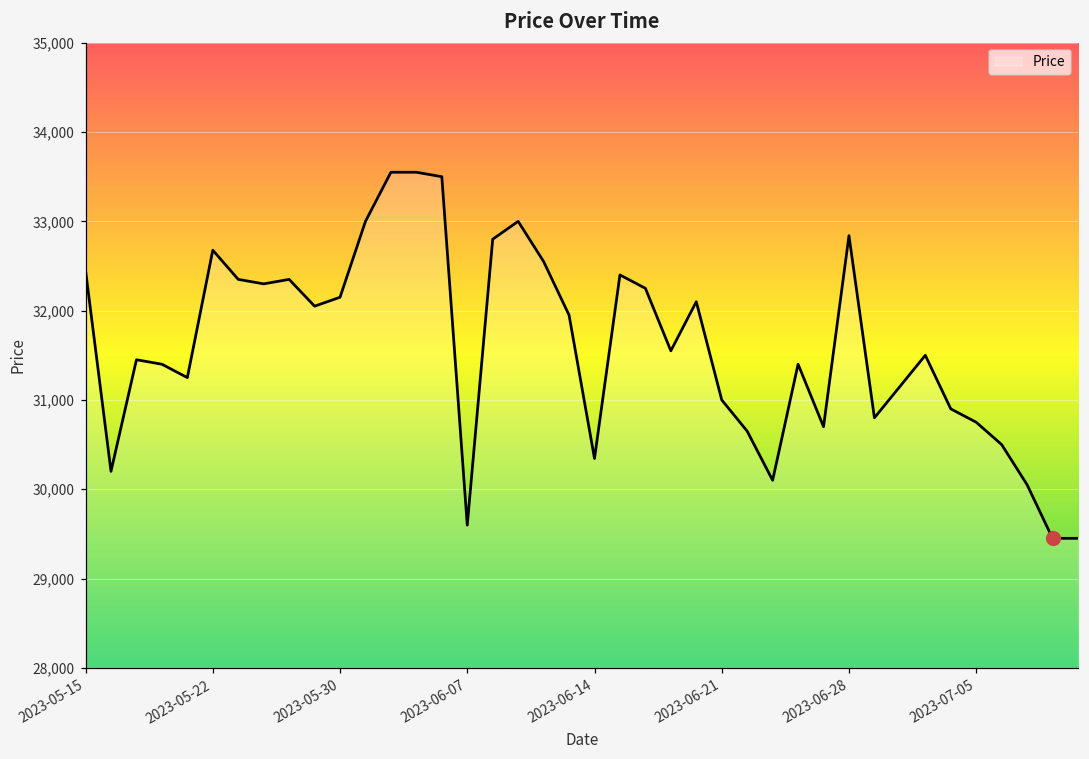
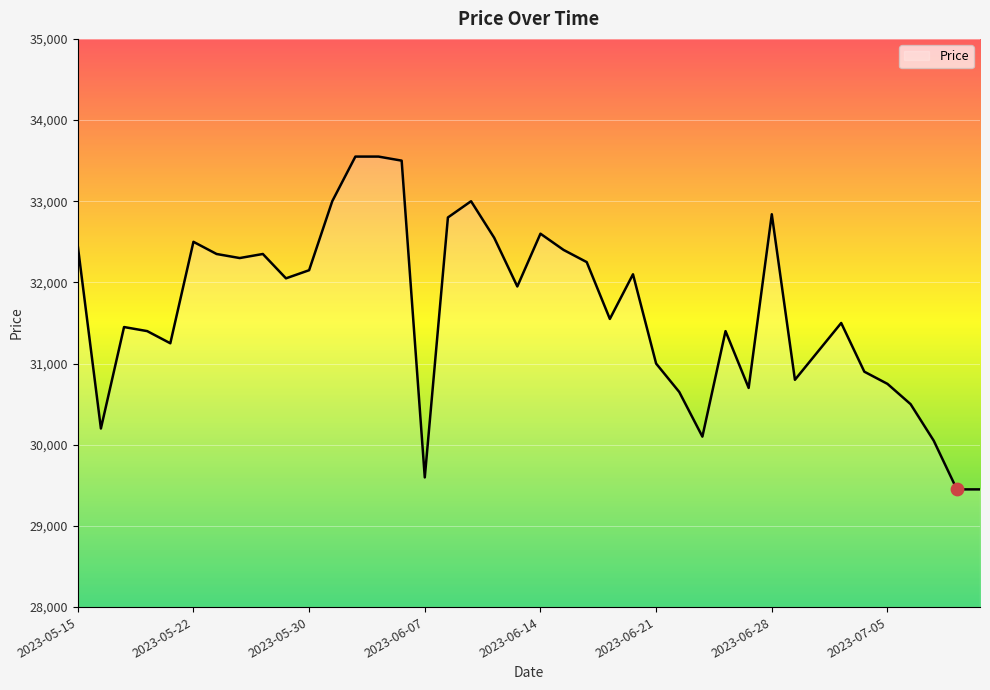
Price, 2023-05-22: 32,700 -> 32,500
Price, 2023-06-14: 30,300 -> 32,600
